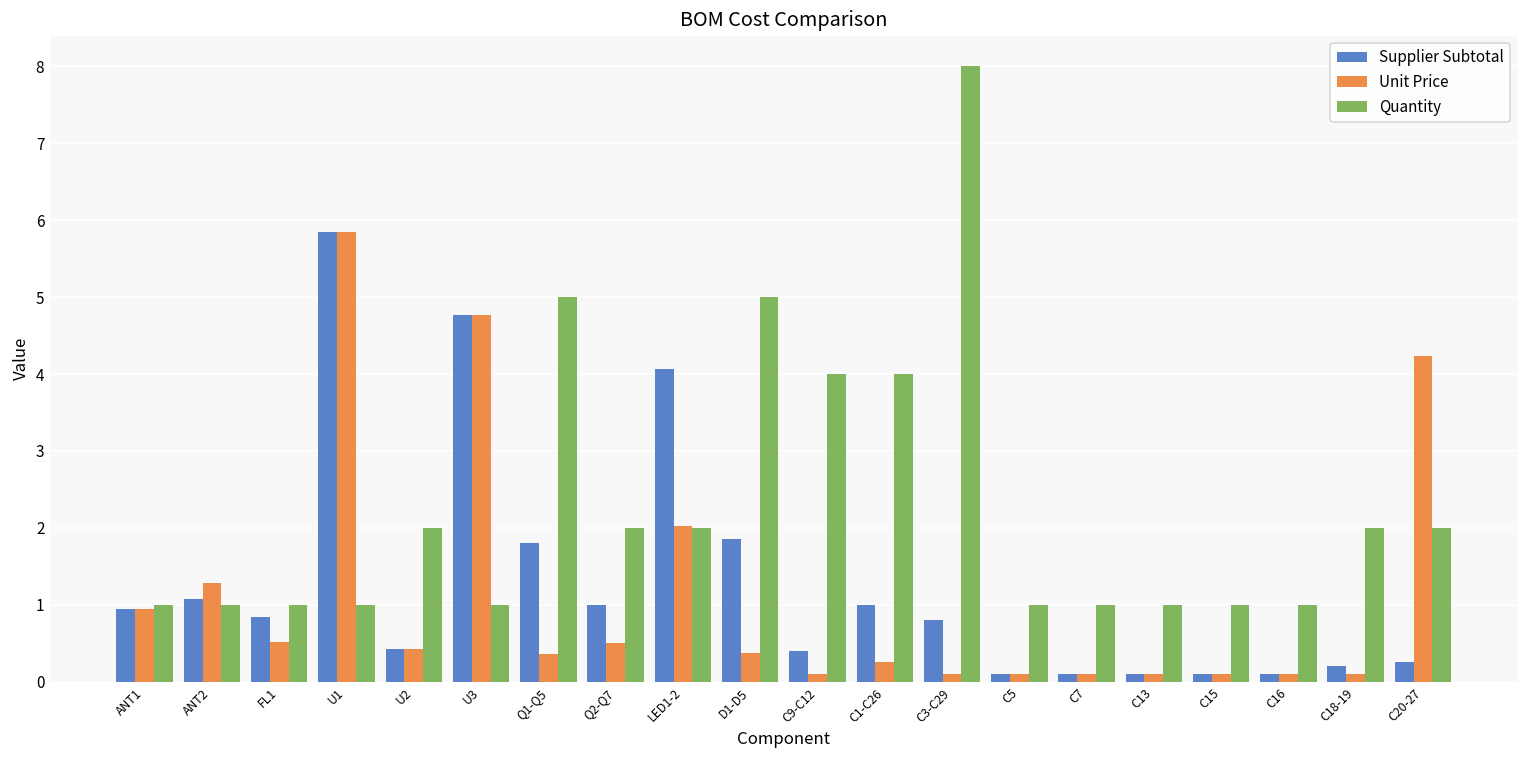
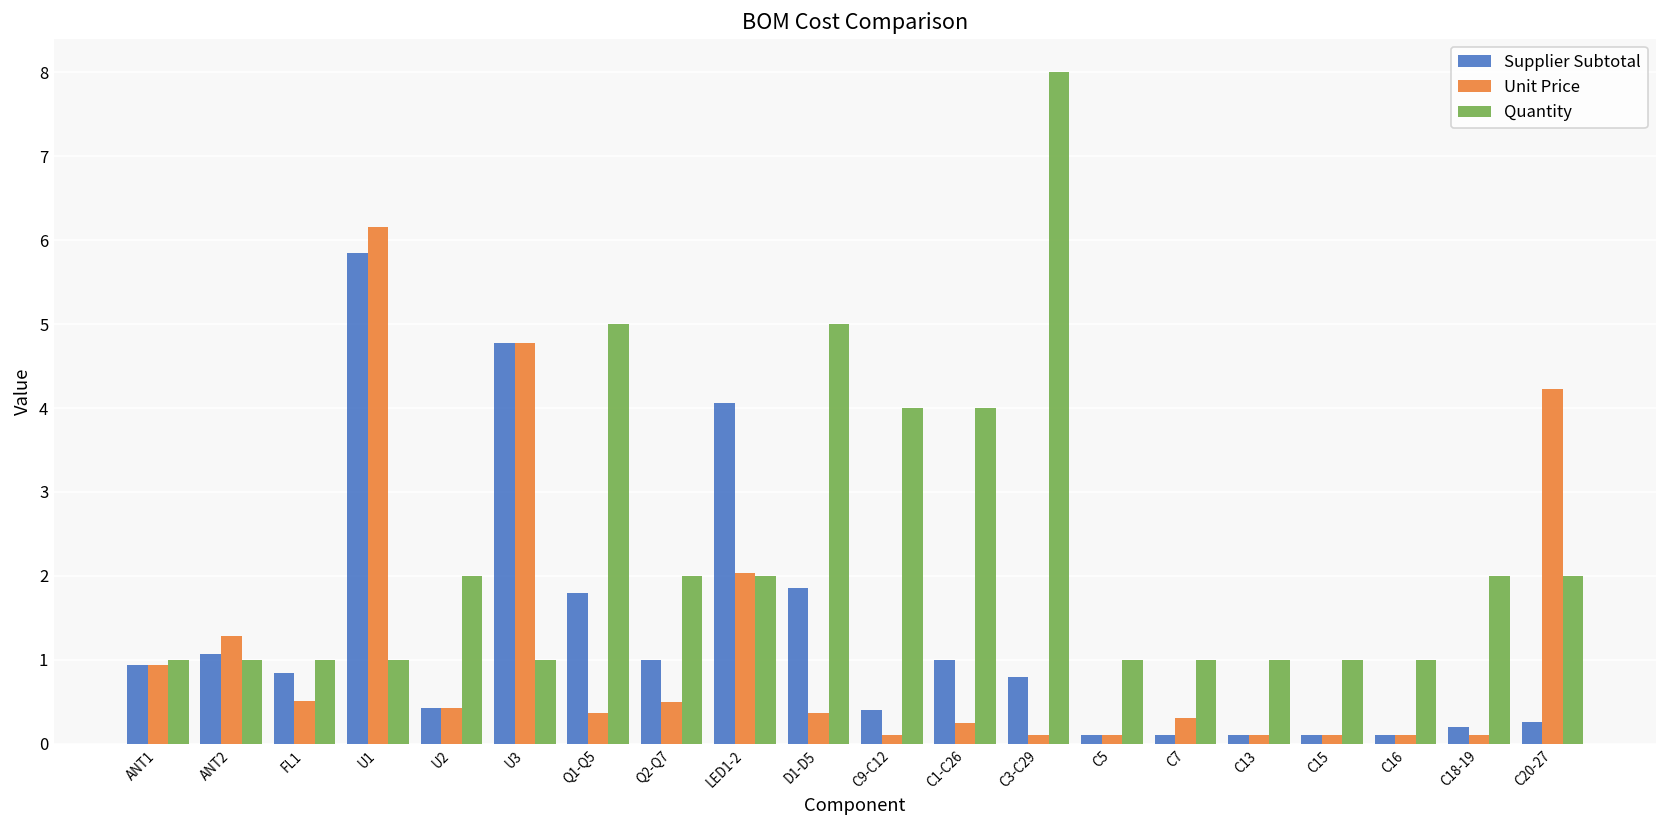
Unit Price, U1: 5.9 -> 6.2
Unit Price, C7: 0.1 -> 0.3
